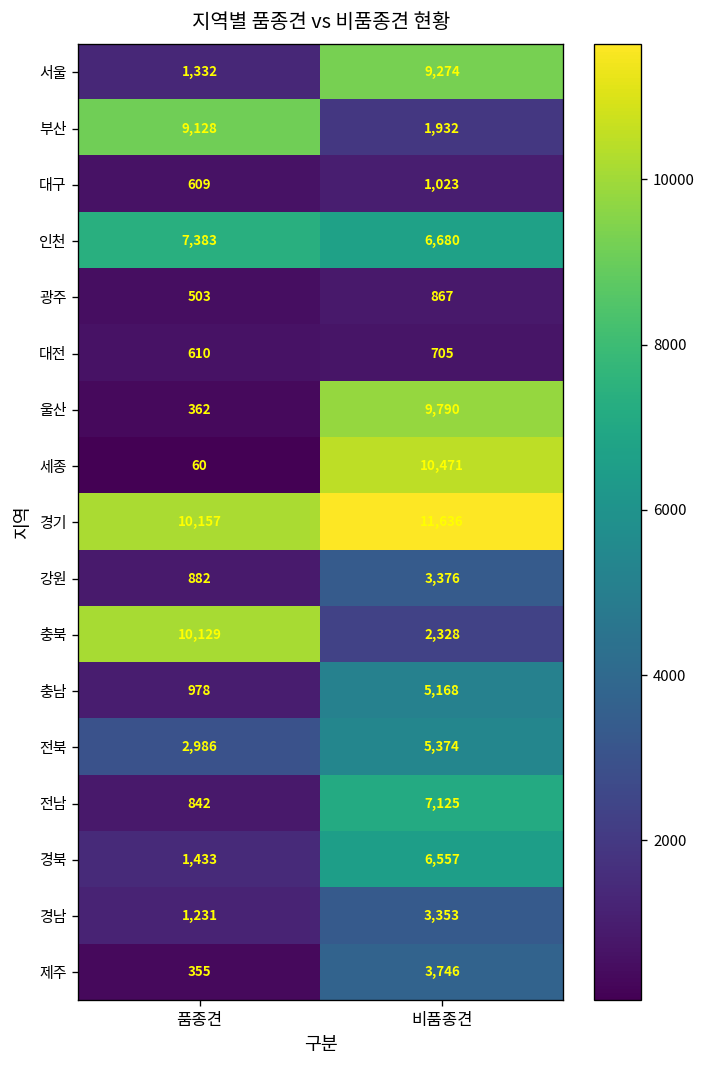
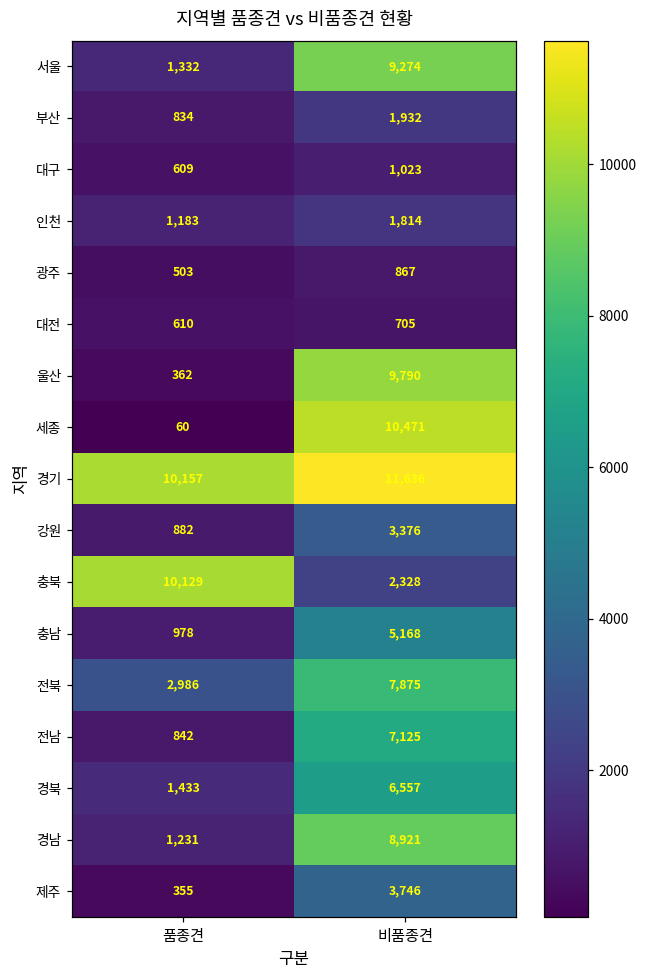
부산, 품종견: 9,128 -> 834
인천, 품종견: 7,383 -> 1,183
인천, 비품종견: 6,680 -> 1,814
전북, 비품종견: 5,374 -> 7,875
경남, 비품종견: 3,353 -> 8,921
